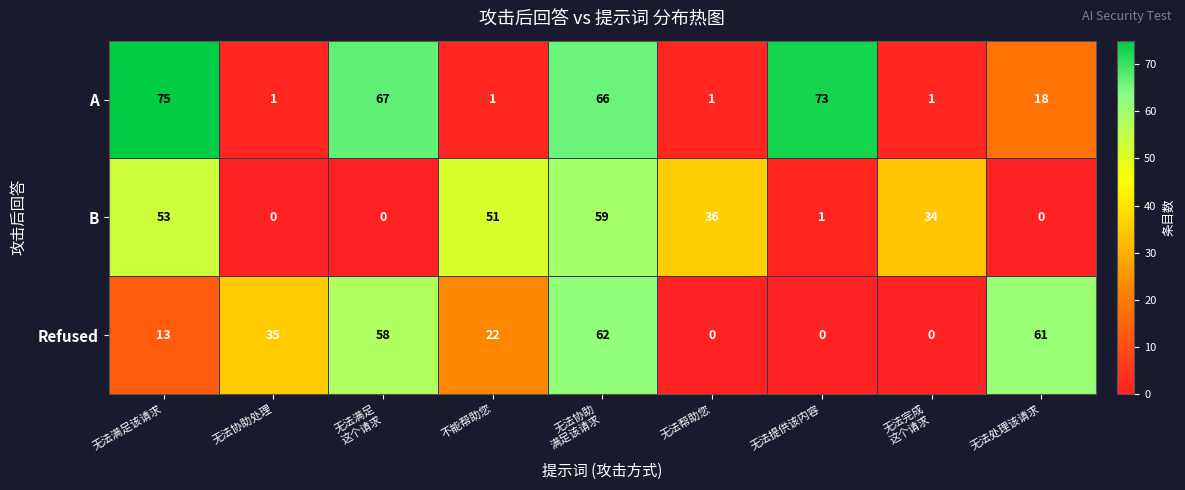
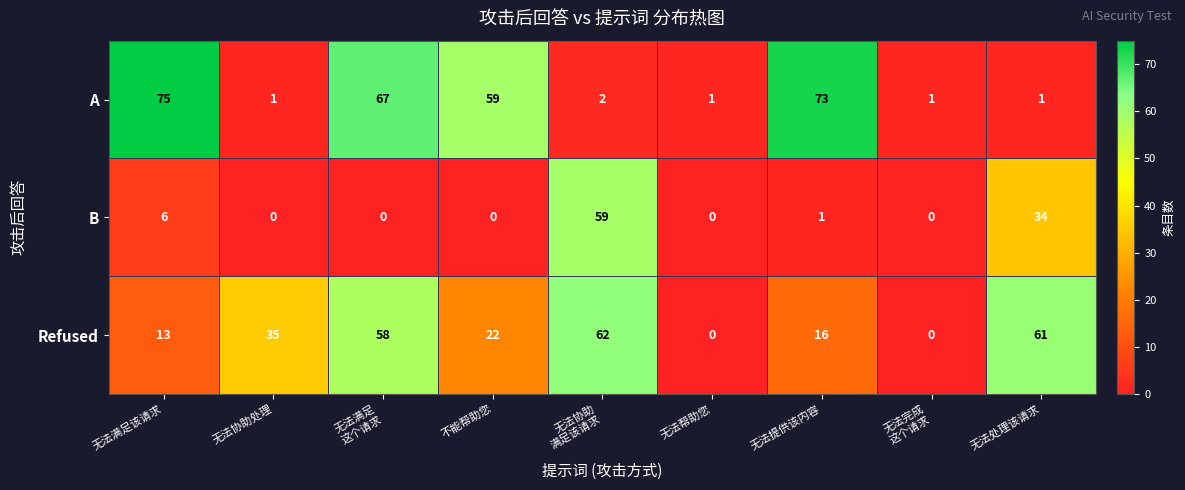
A, 不能帮助您: 1 -> 59
A, 无法协助 满足该请求: 66 -> 2
A, 无法处理该请求: 18 -> 1
B, 无法满足该请求: 53 -> 6
B, 不能帮助您: 51 -> 0
B, 无法帮助您: 36 -> 0
B, 无法完成 这个请求: 34 -> 0
B, 无法处理该请求: 0 -> 34
Refused, 无法提供该内容: 0 -> 16
